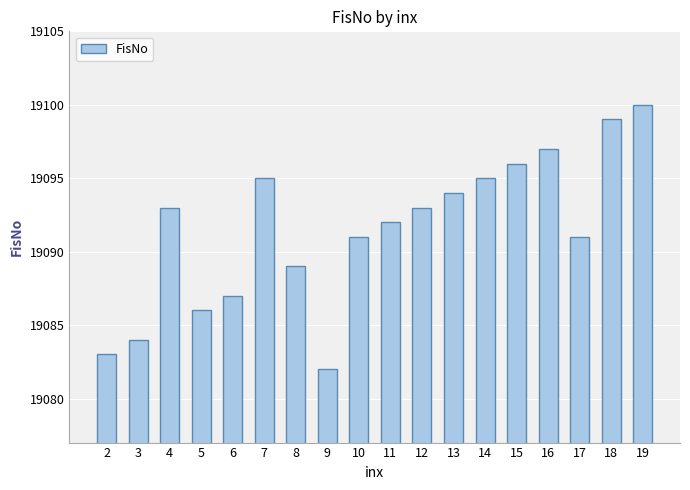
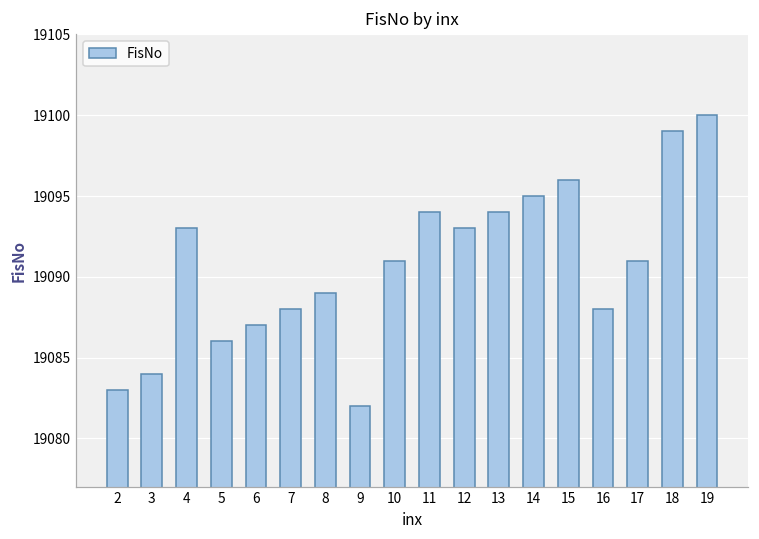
7: 19095 -> 19088
11: 19092 -> 19094
16: 19097 -> 19088
